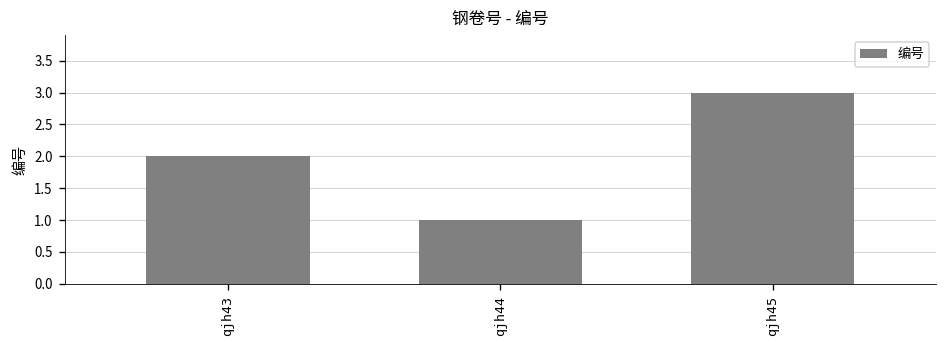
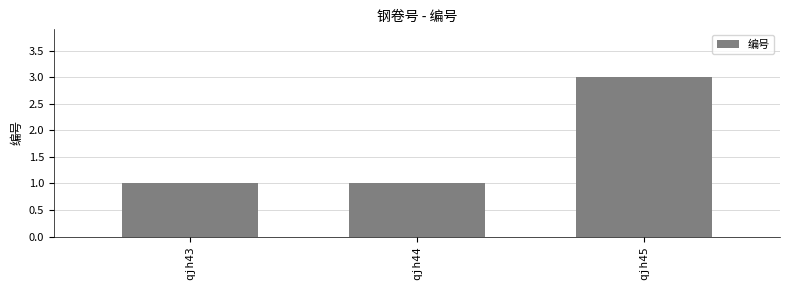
qjh43: 2 -> 1
